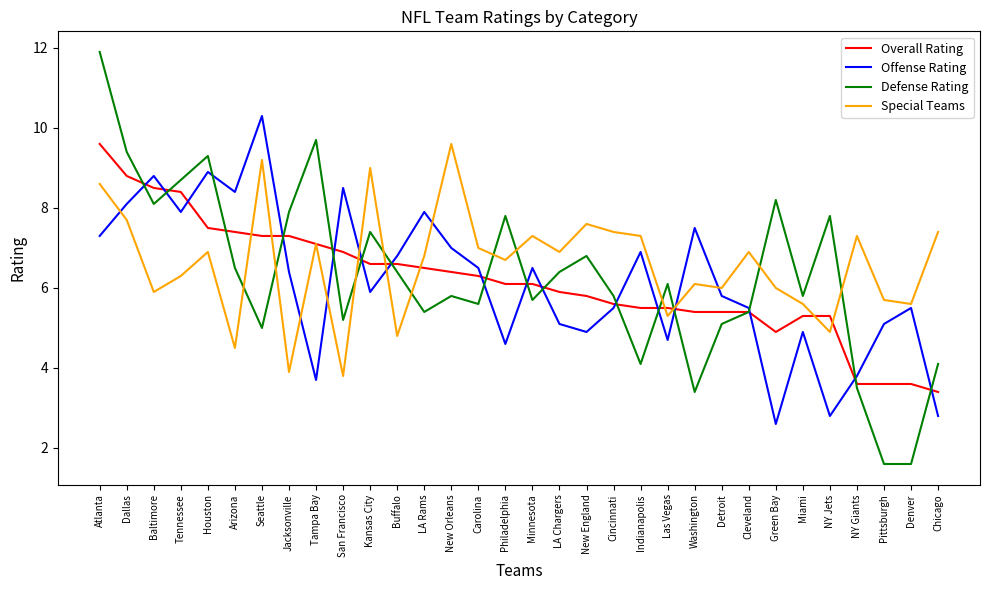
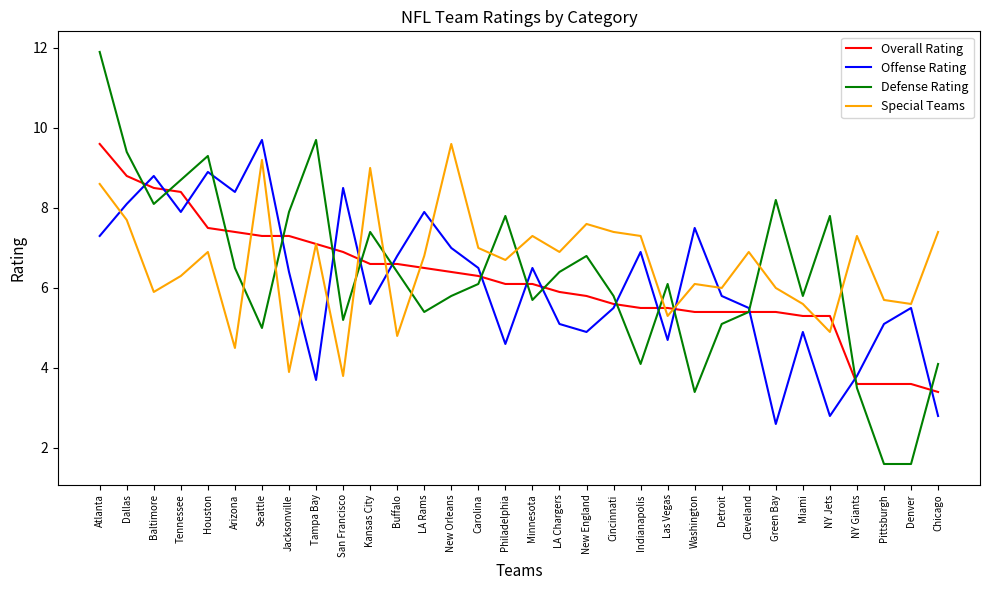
Offense Rating, Seattle: 10.3 -> 9.7
Offense Rating, Kansas City: 5.9 -> 5.6
Defense Rating, Carolina: 5.6 -> 6.1
Overall Rating, Green Bay: 4.9 -> 5.4
